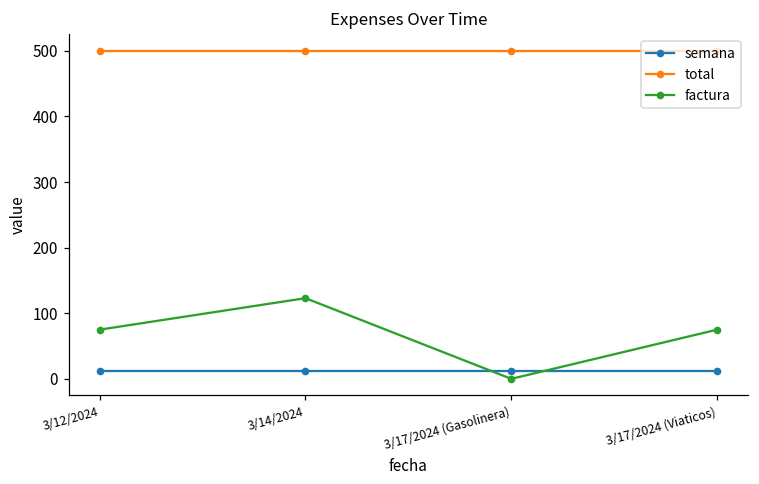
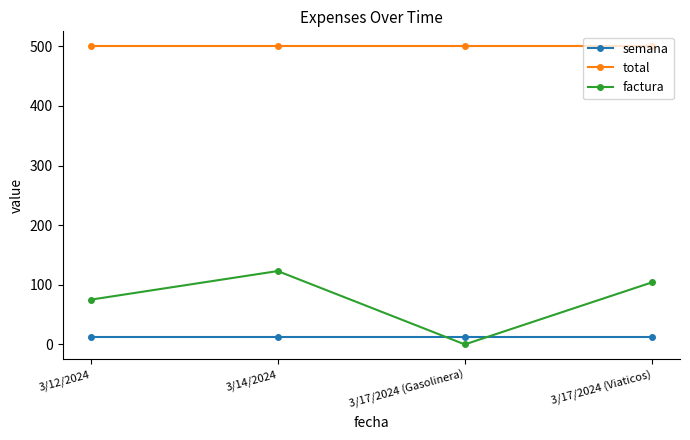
factura, 3/17/2024 (Viaticos): 80 -> 100
